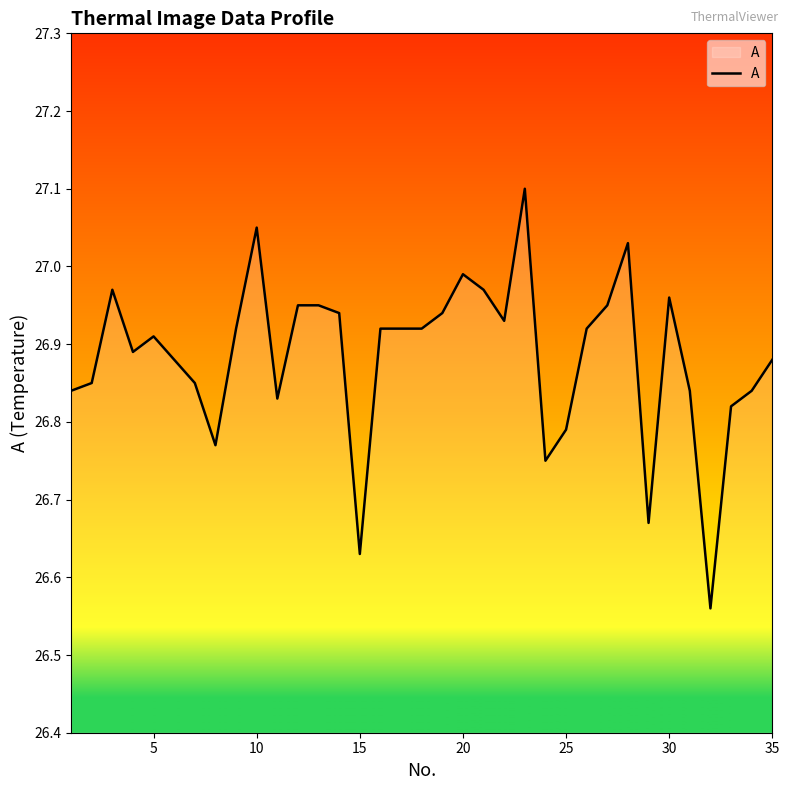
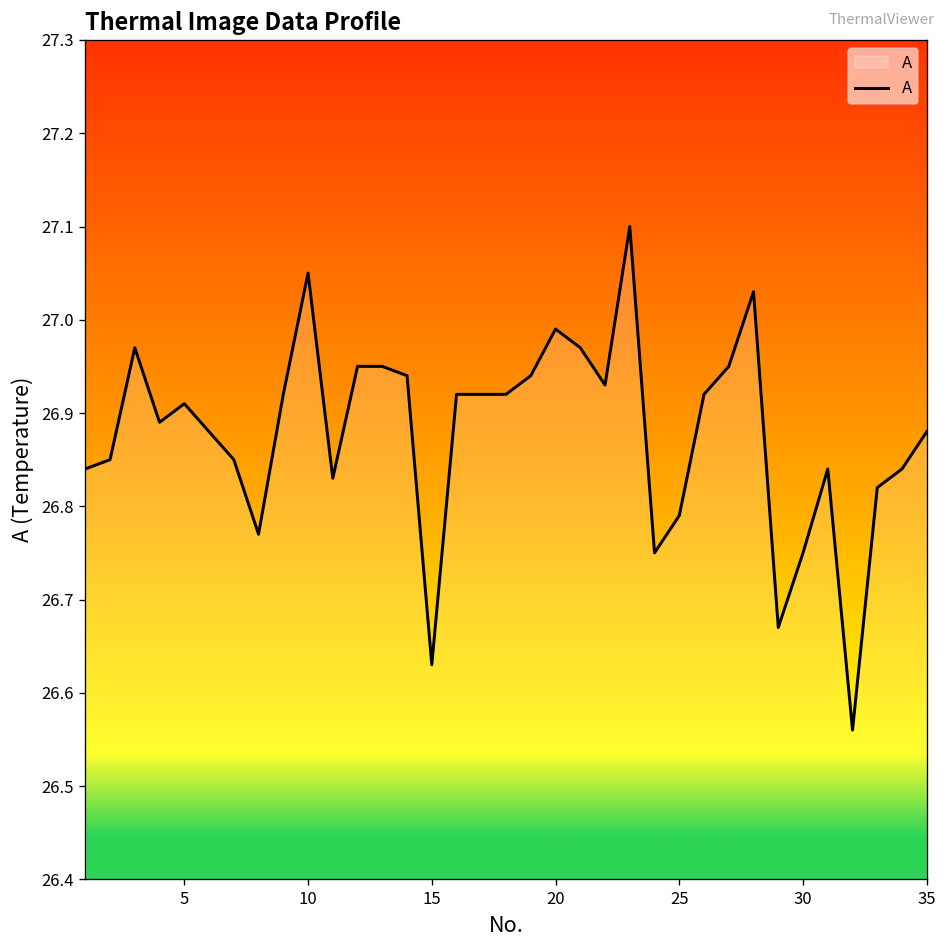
30: 26.96 -> 26.75
